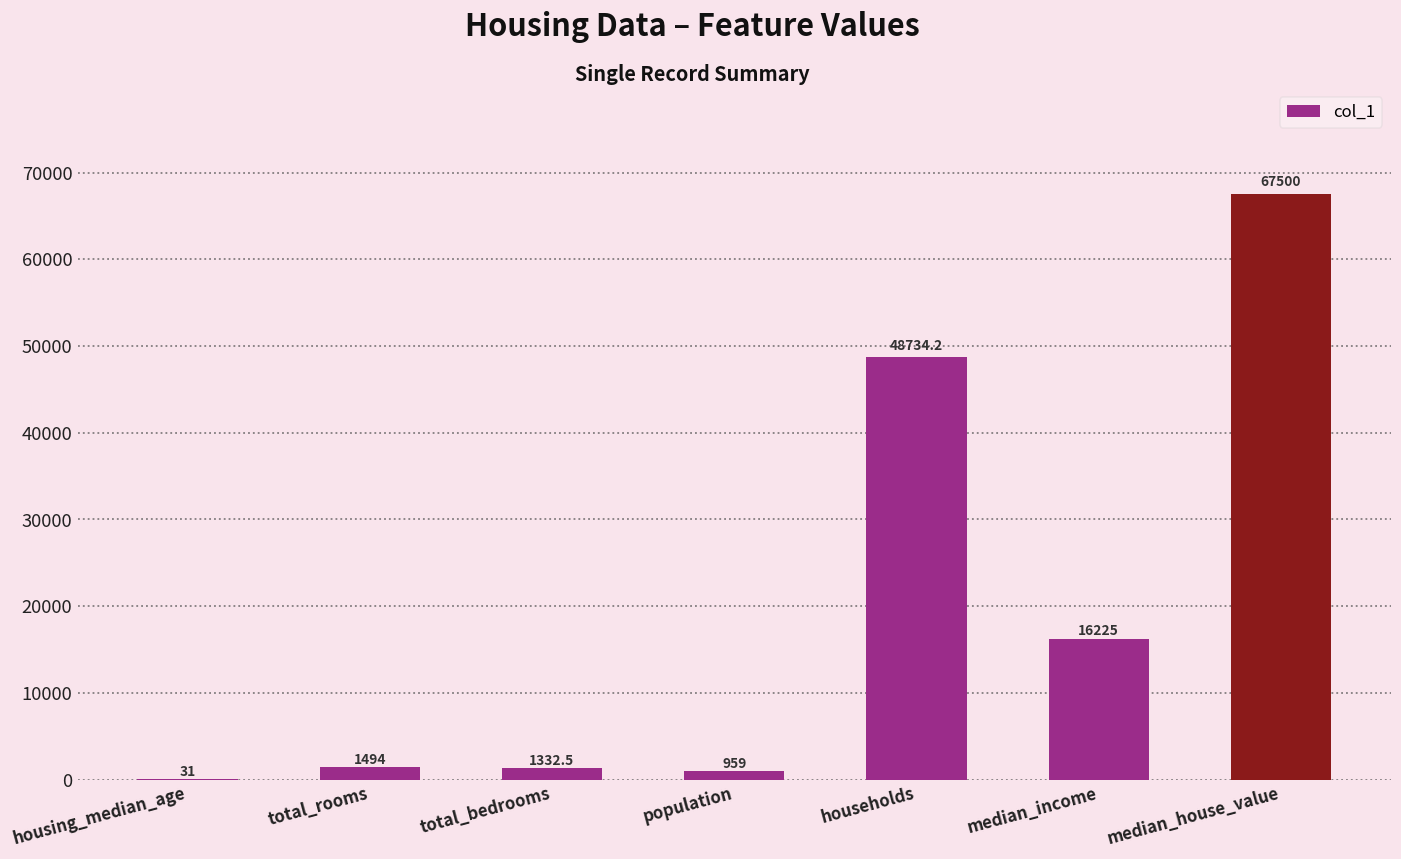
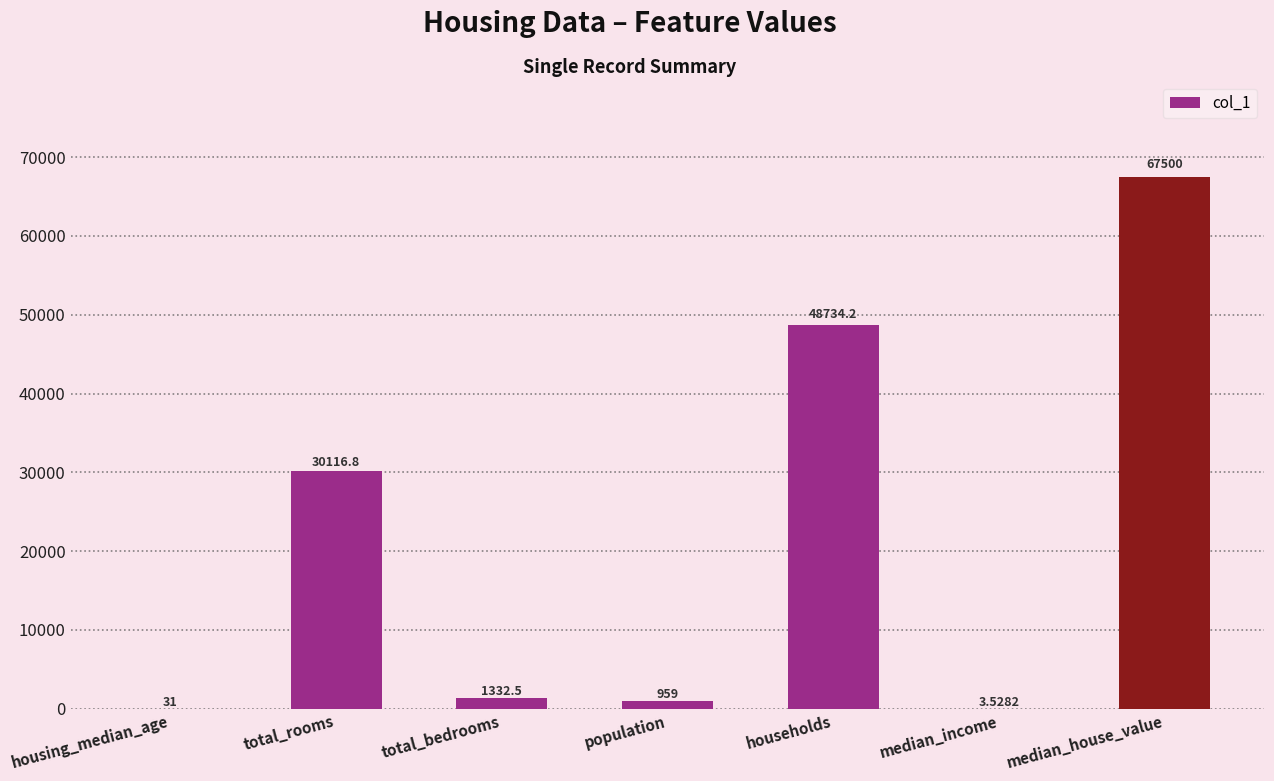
total_rooms: 1494 -> 30116.8
median_income: 16225 -> 3.5282
